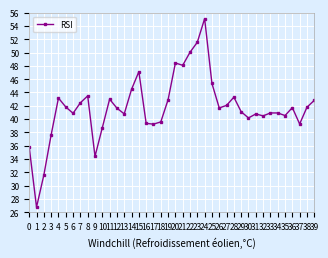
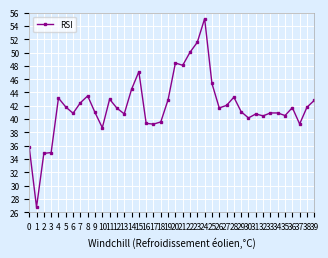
2: 32 -> 35
3: 38 -> 35
9: 34 -> 41
